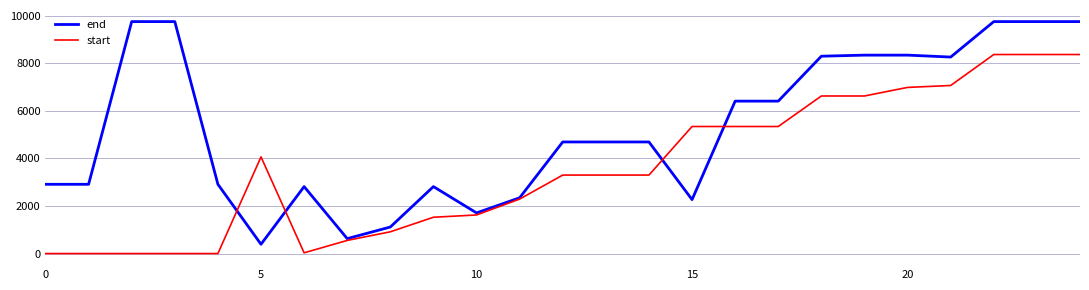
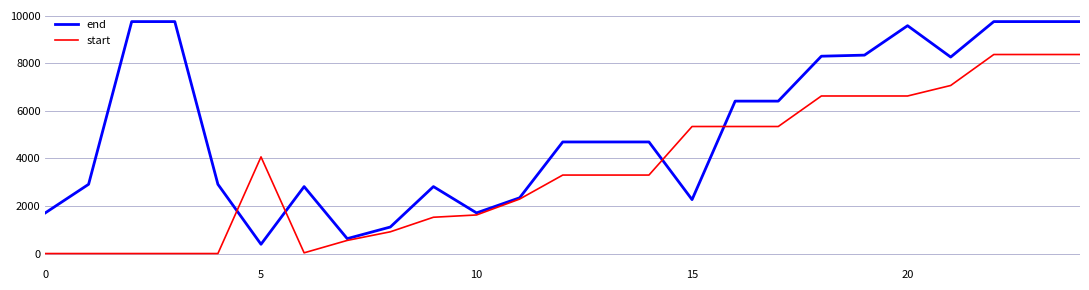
end, 0: 2900 -> 1700
end, 20: 8300 -> 9600
start, 20: 7000 -> 6600
